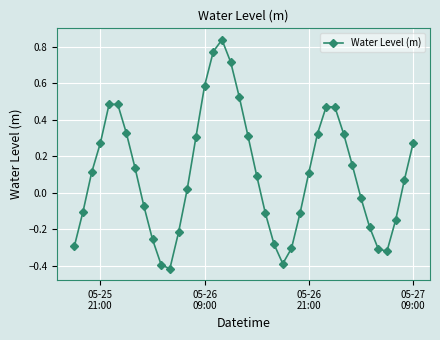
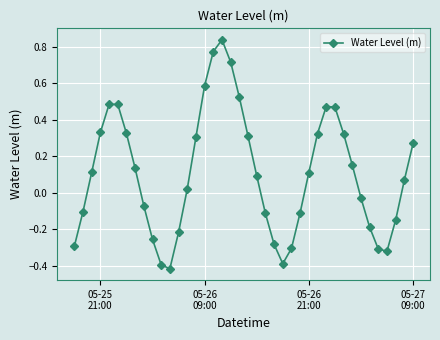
05-25 21:00: 0.27 -> 0.33
